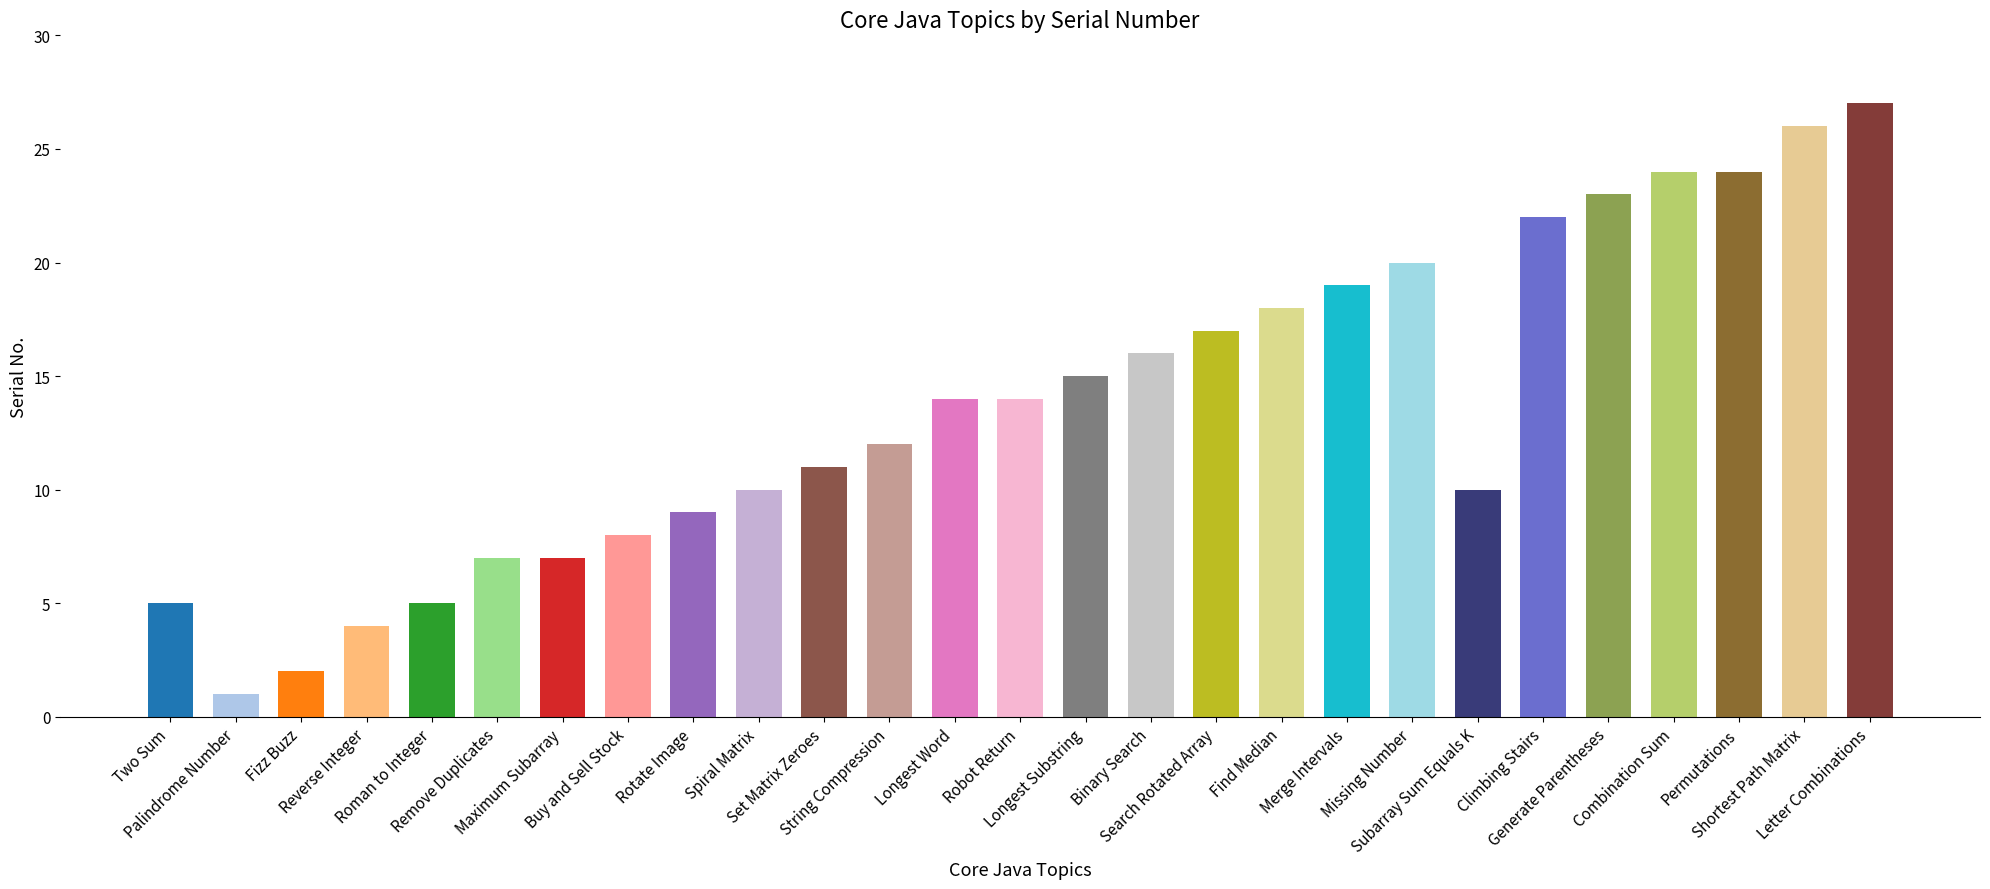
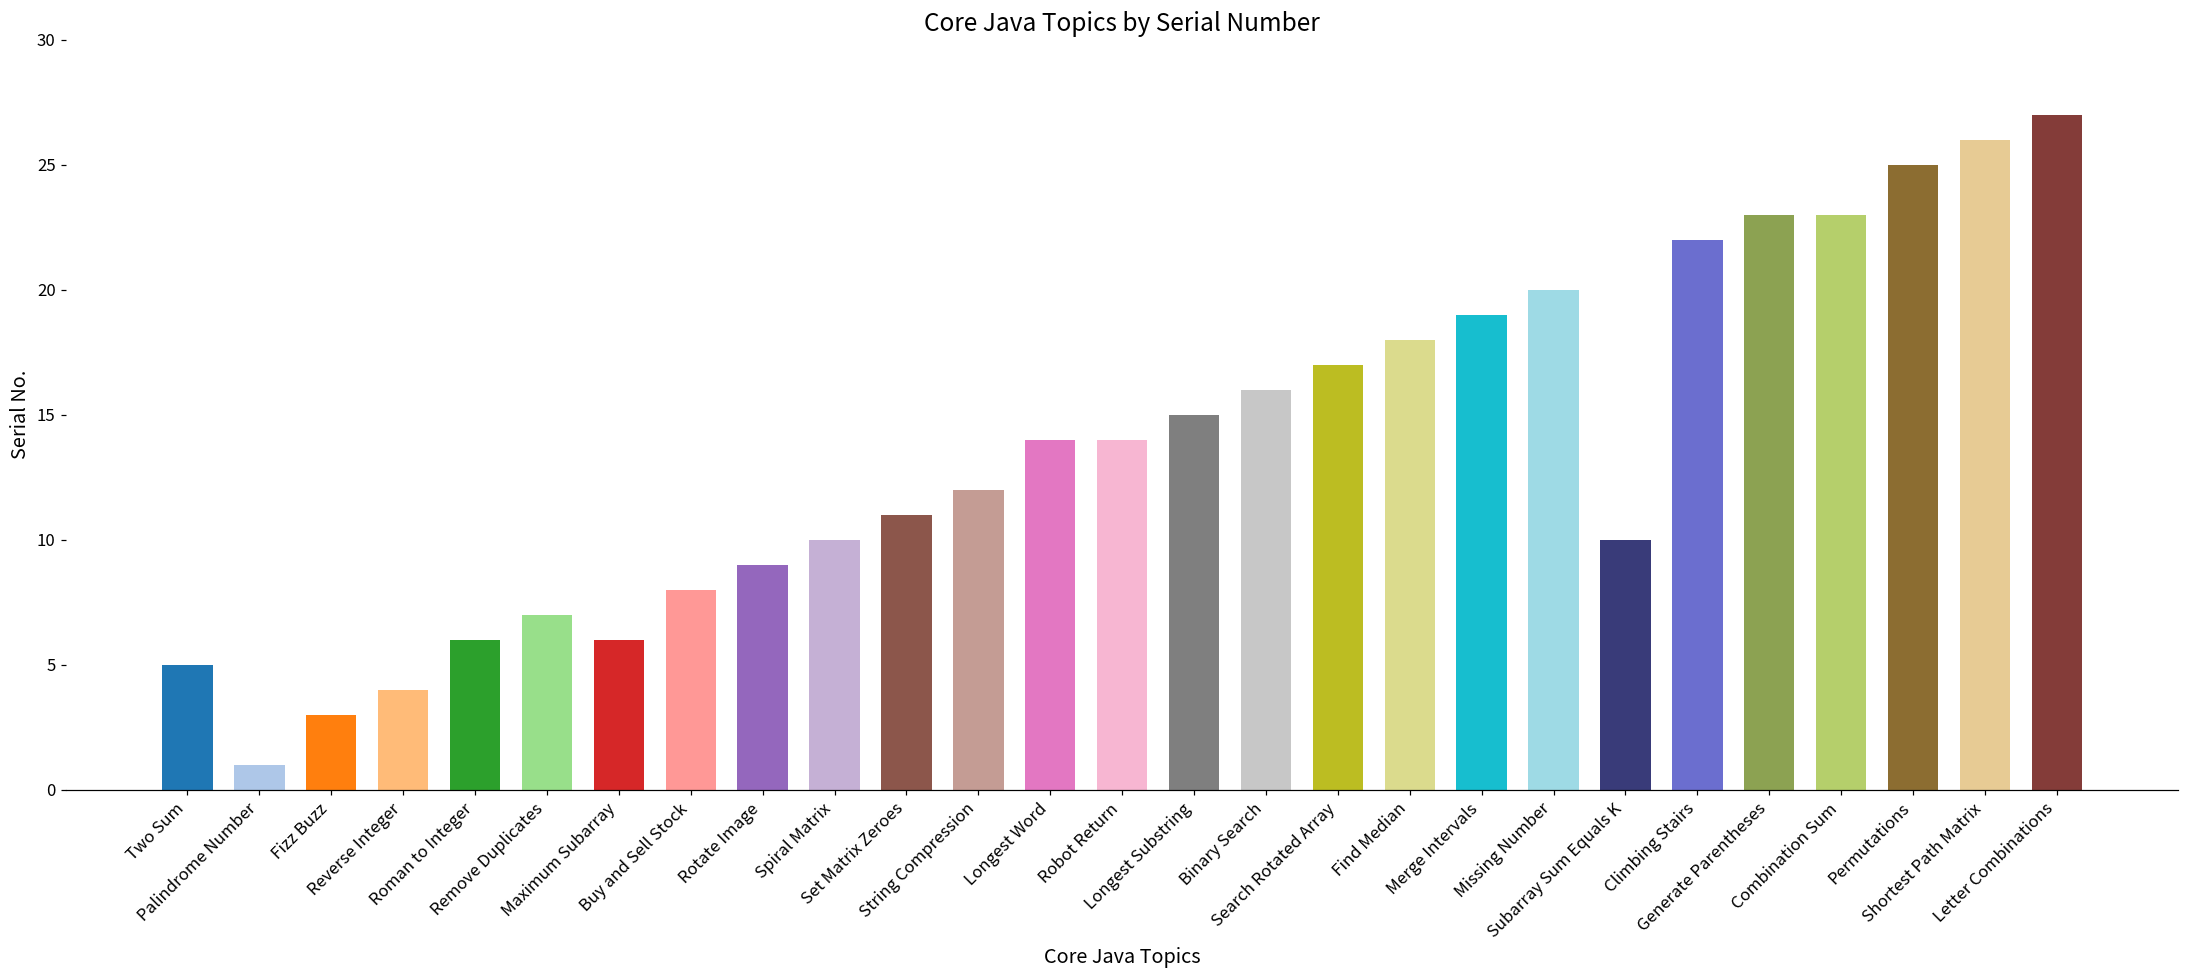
Fizz Buzz: 2 -> 3
Roman to Integer: 5 -> 6
Maximum Subarray: 7 -> 6
Combination Sum: 24 -> 23
Permutations: 24 -> 25
